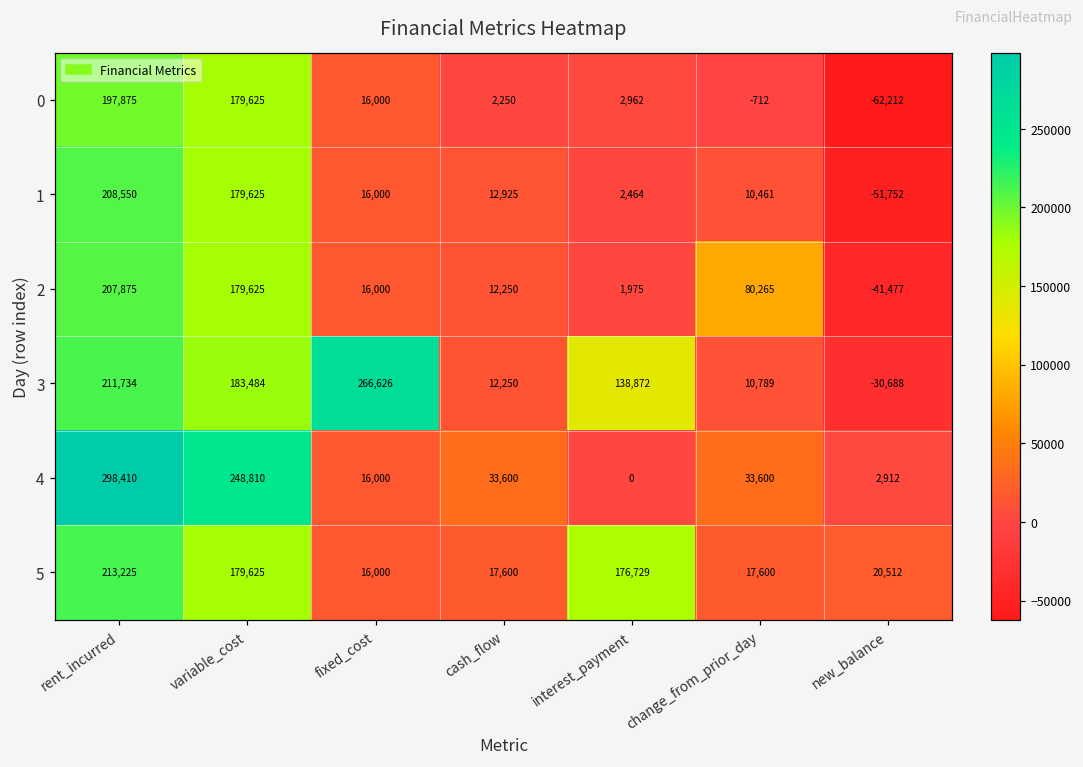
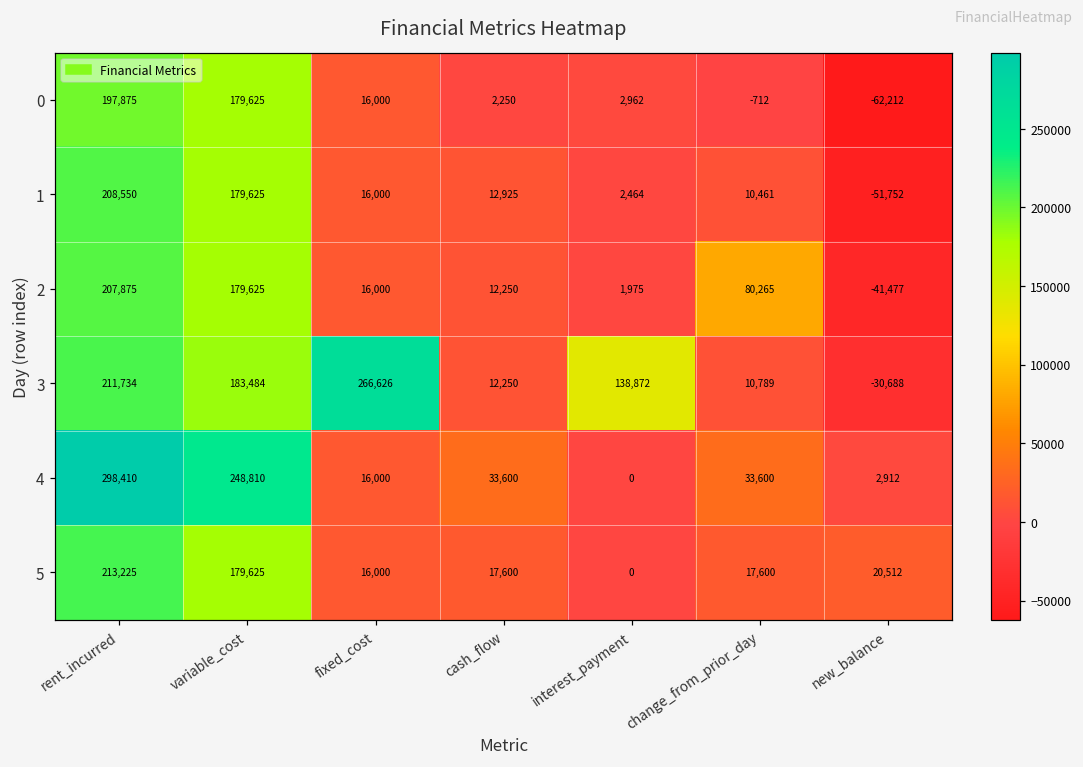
5, interest_payment: 176,729 -> 0
